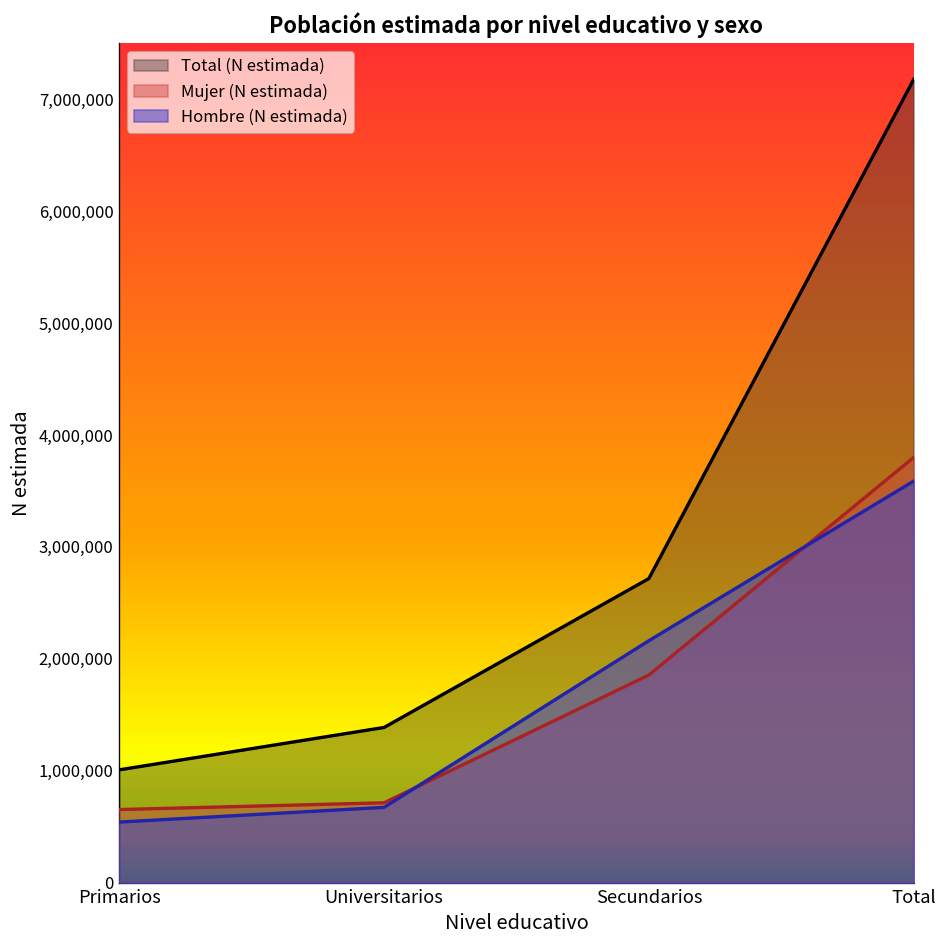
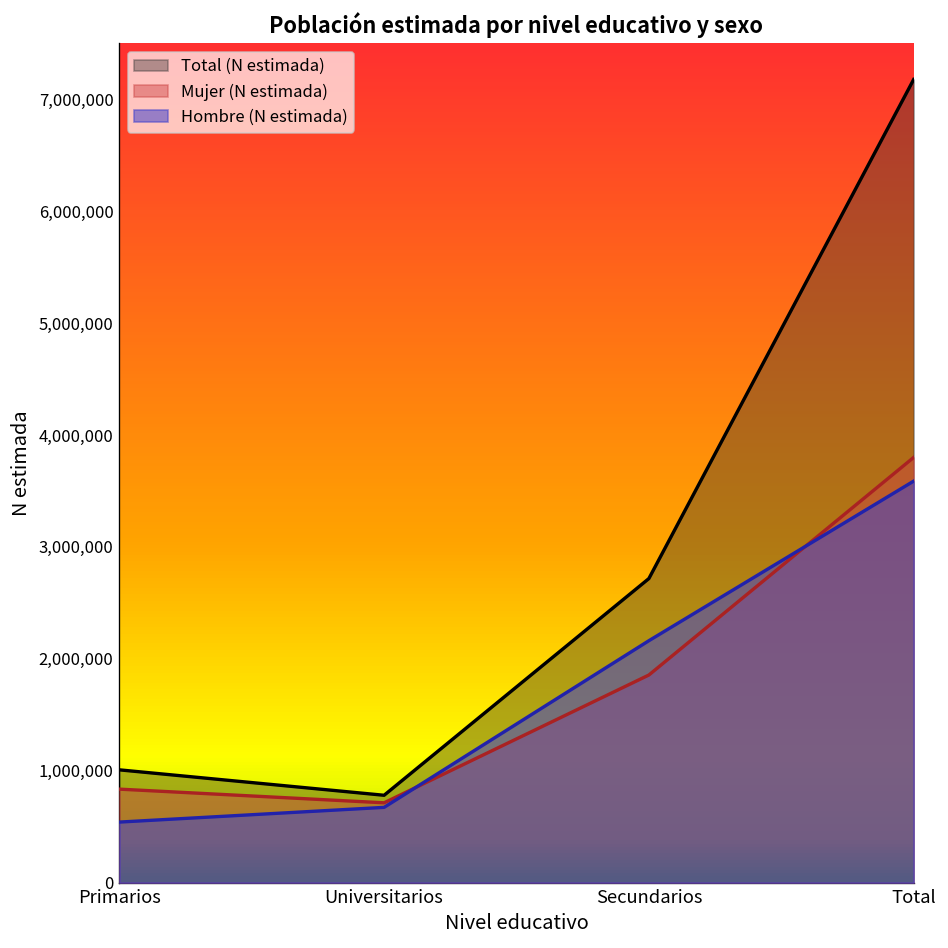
Mujer (N estimada), Primarios: 700,000 -> 800,000
Total (N estimada), Universitarios: 1,400,000 -> 800,000
